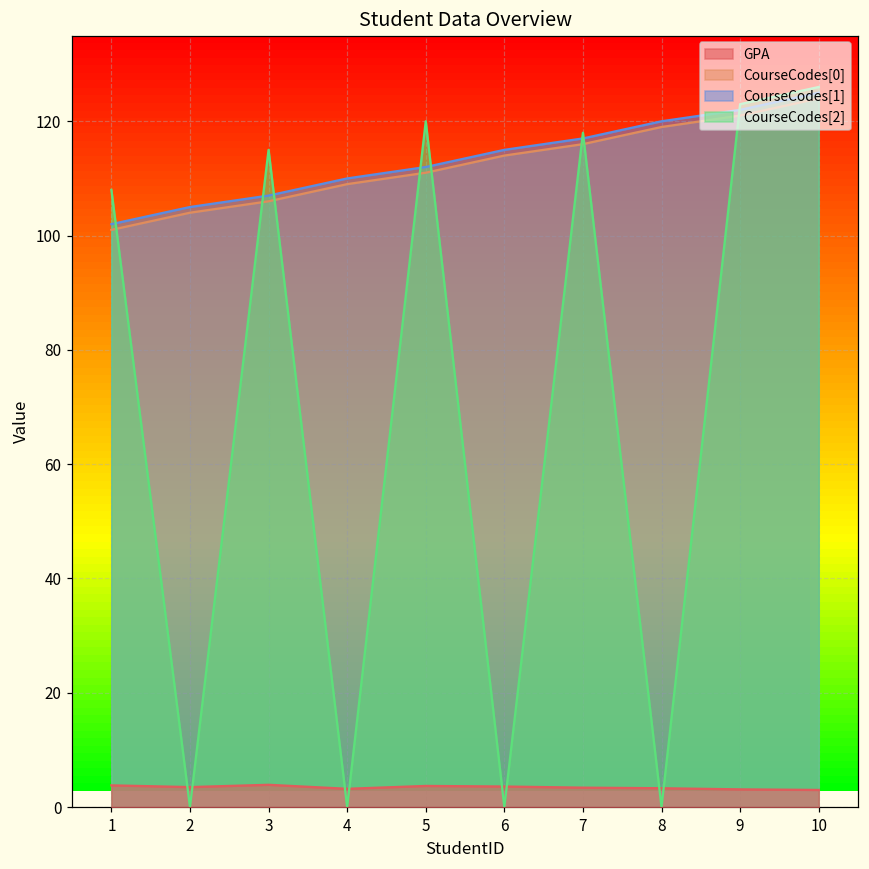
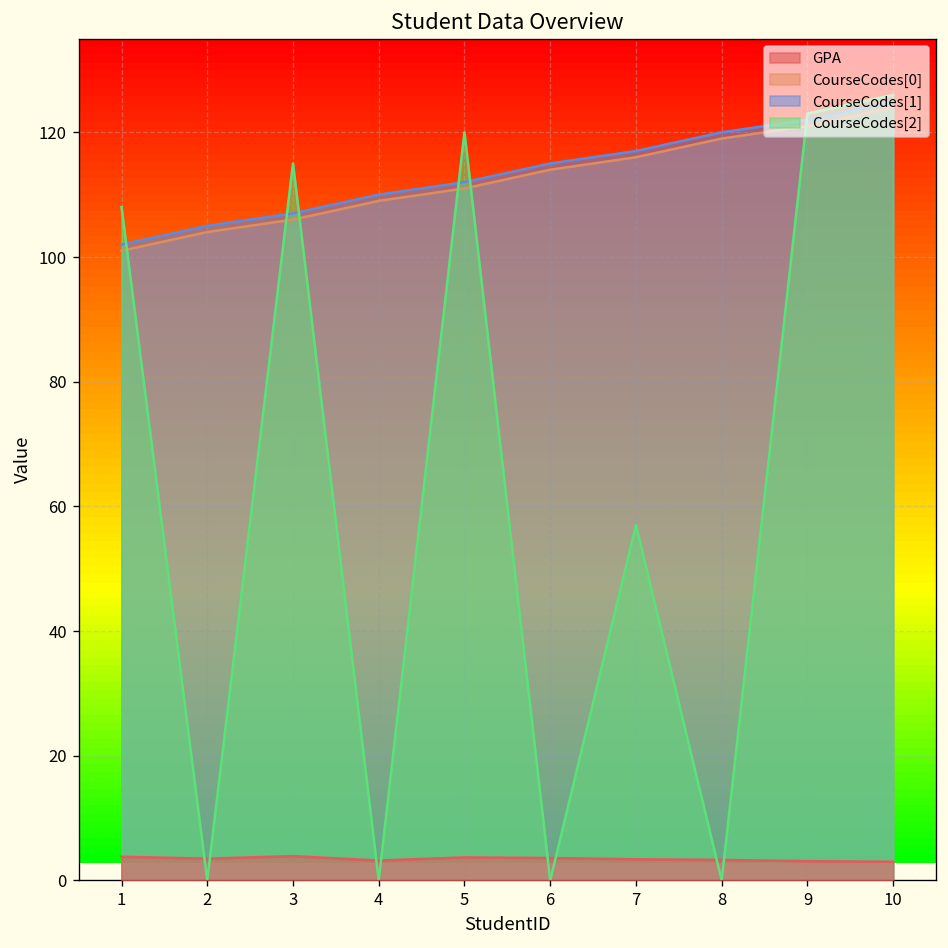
CourseCodes[2], 7: 118 -> 57
